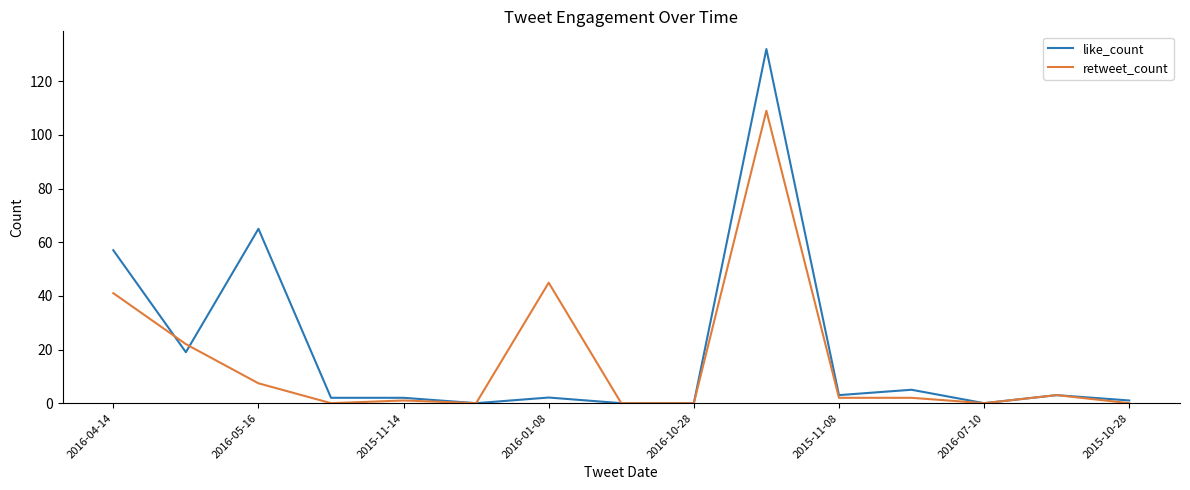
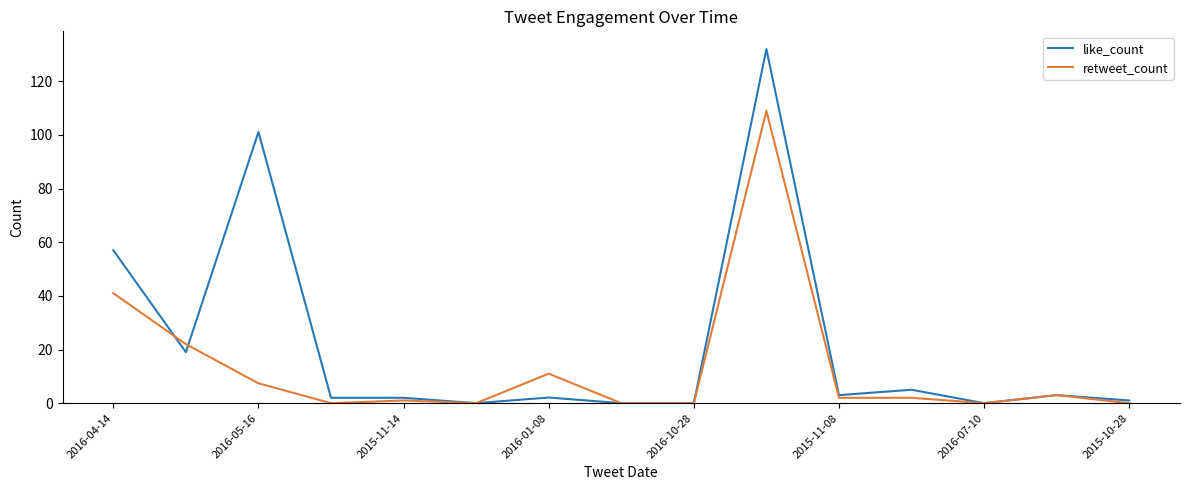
like_count, 2016-05-16: 65 -> 101
retweet_count, 2016-01-08: 45 -> 11
